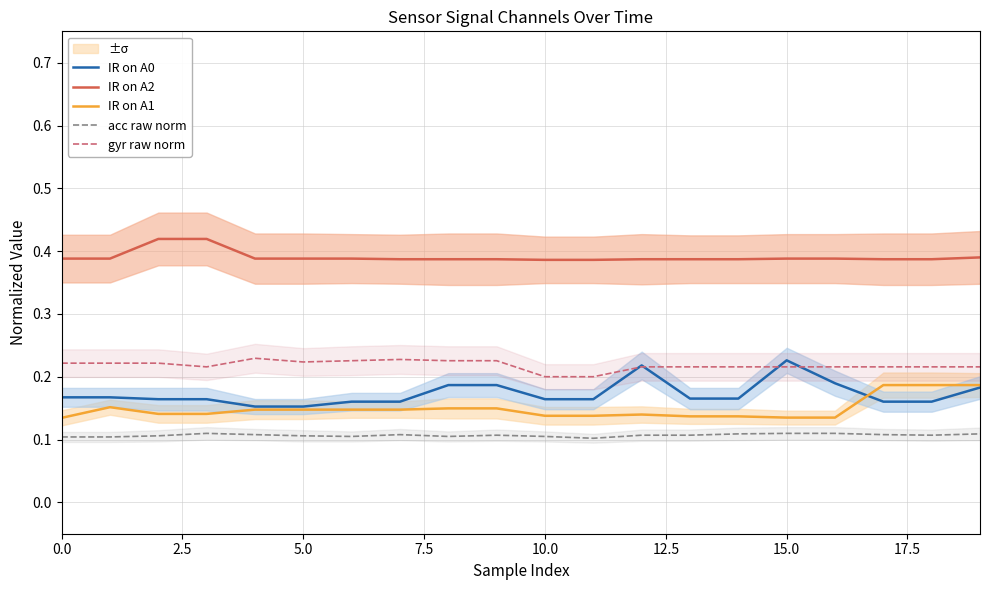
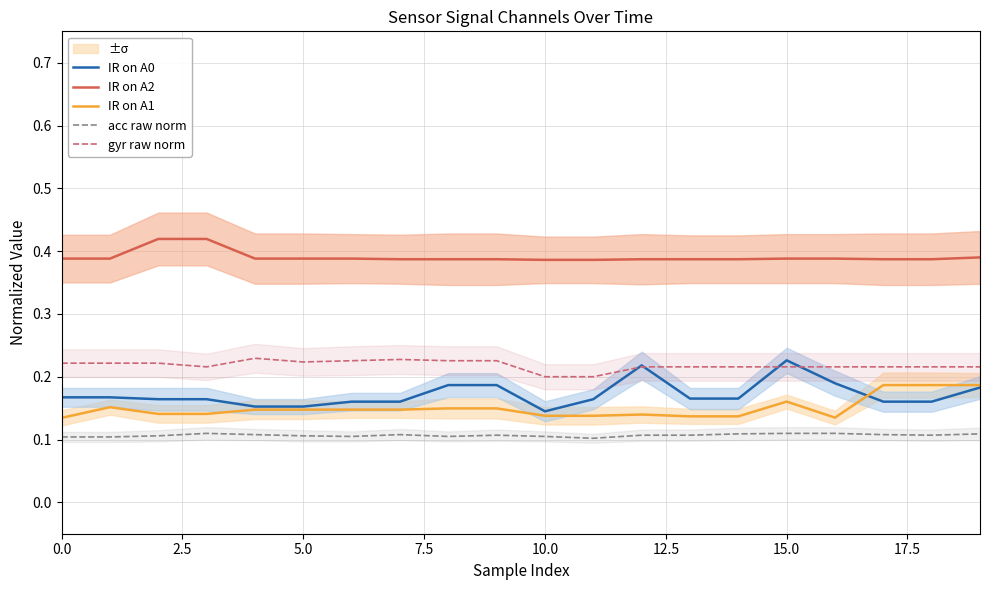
IR on A0, 10.0: 0.16 -> 0.14
IR on A1, 15.0: 0.13 -> 0.16
